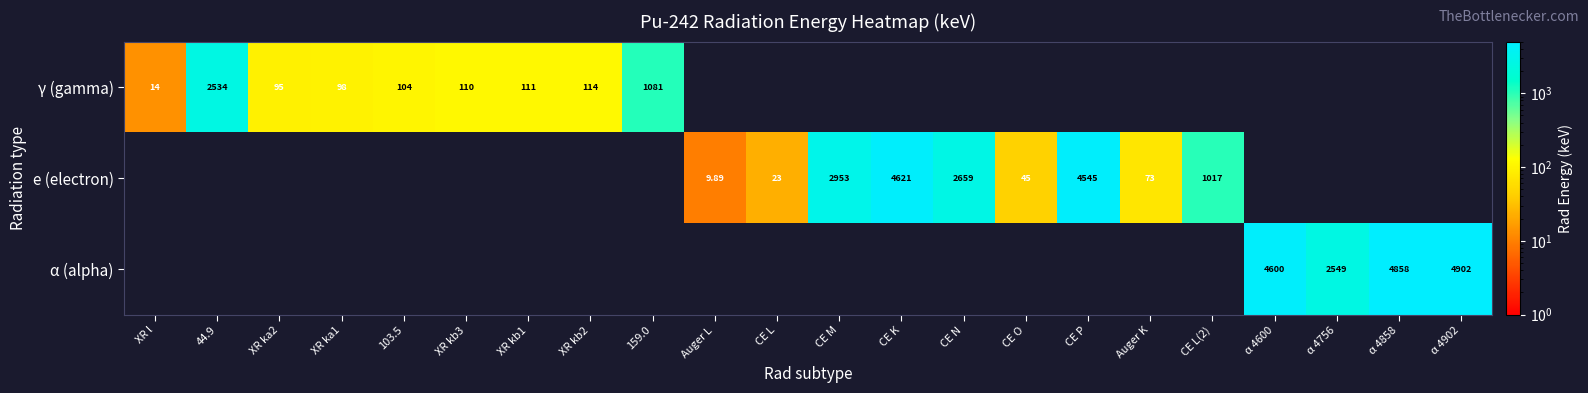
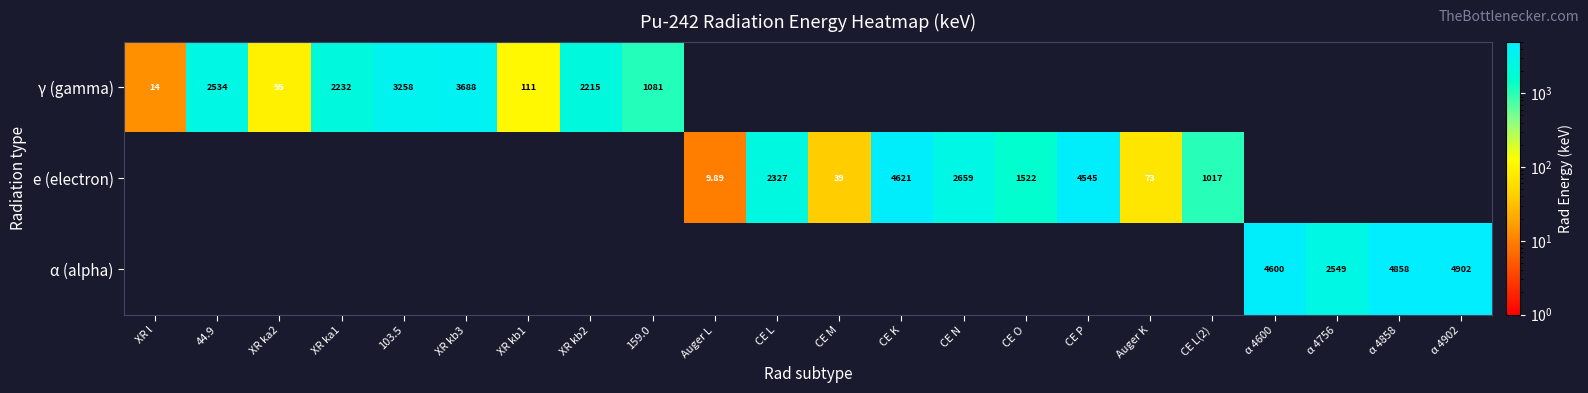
γ (gamma), XR ka1: 98 -> 2232
γ (gamma), 103.5: 104 -> 3258
γ (gamma), XR kb3: 110 -> 3688
γ (gamma), XR kb2: 114 -> 2215
e (electron), CE L: 23 -> 2327
e (electron), CE M: 2953 -> 39
e (electron), CE O: 45 -> 1522
